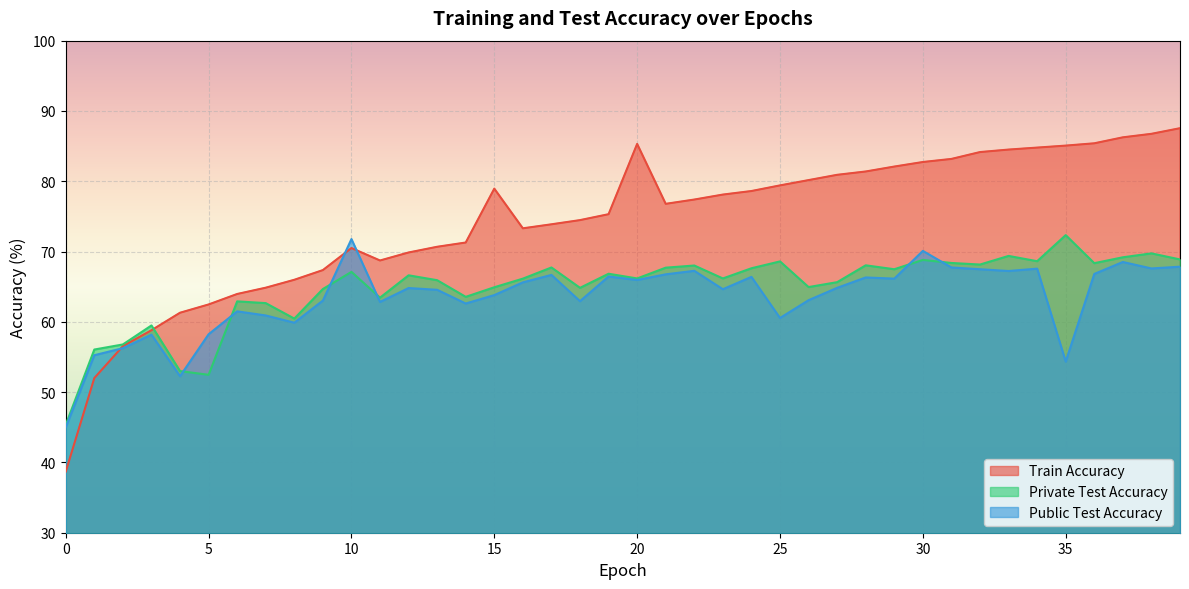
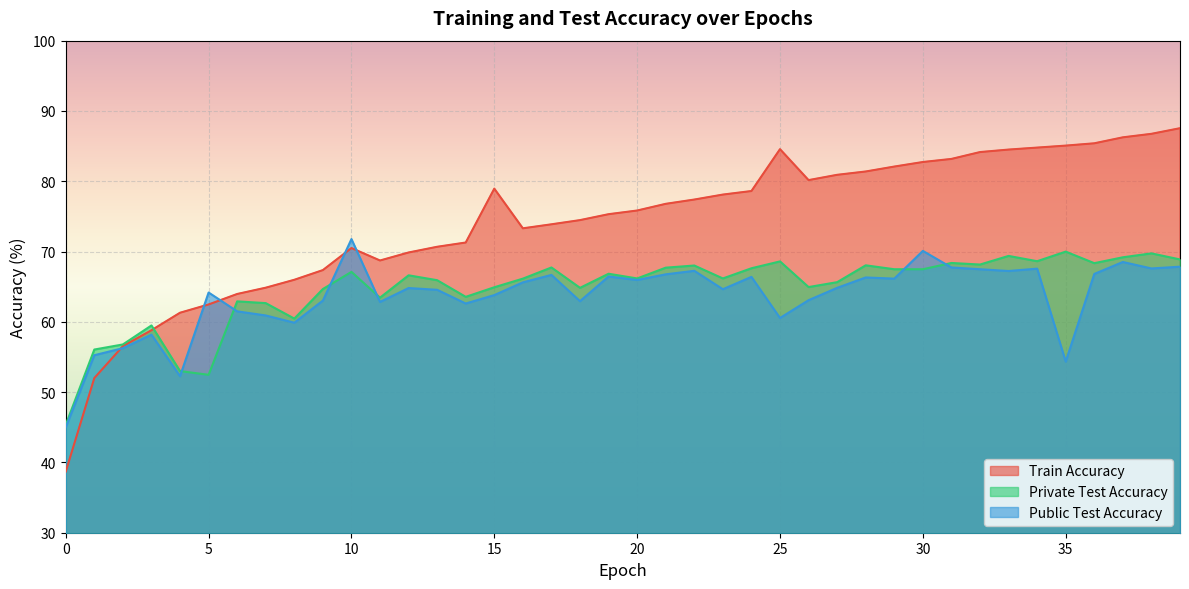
Public Test Accuracy, 5: 58 -> 64
Train Accuracy, 20: 85 -> 76
Train Accuracy, 25: 79 -> 85
Private Test Accuracy, 30: 69 -> 67
Private Test Accuracy, 35: 72 -> 70
